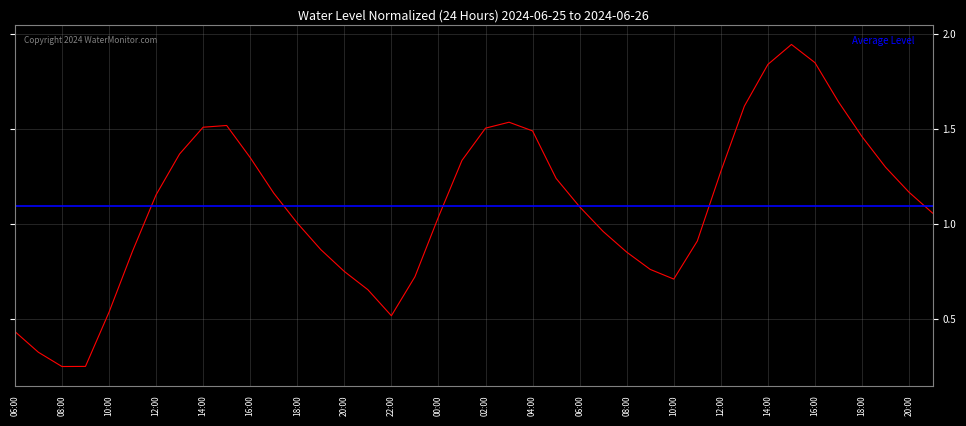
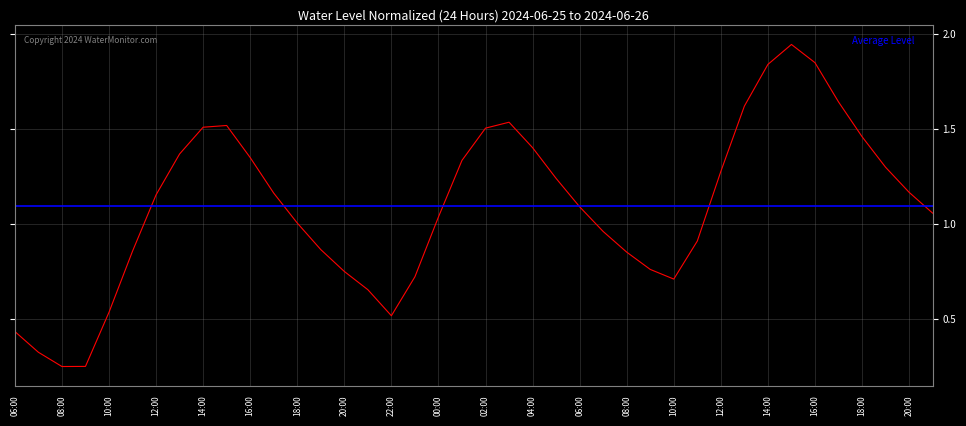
04:00: 1.49 -> 1.40
